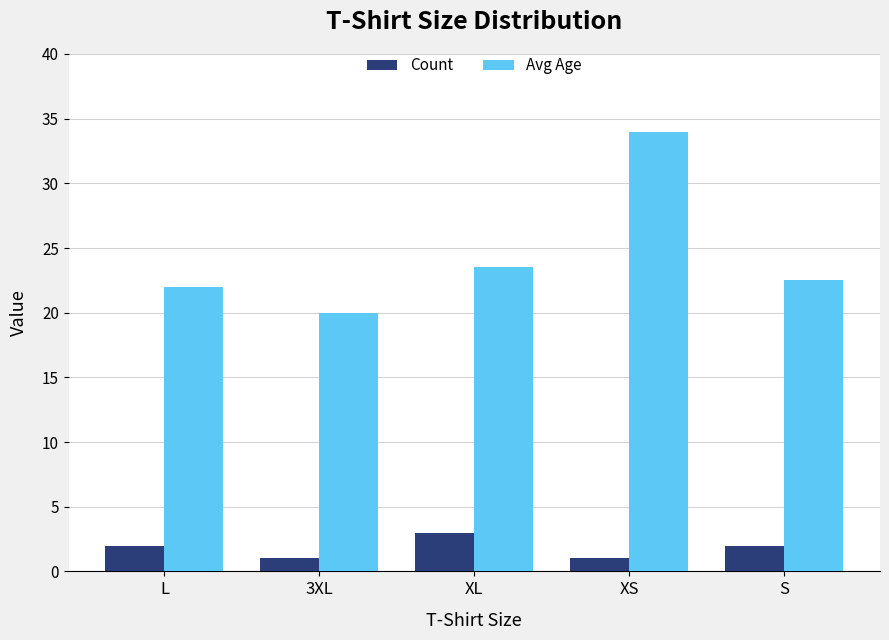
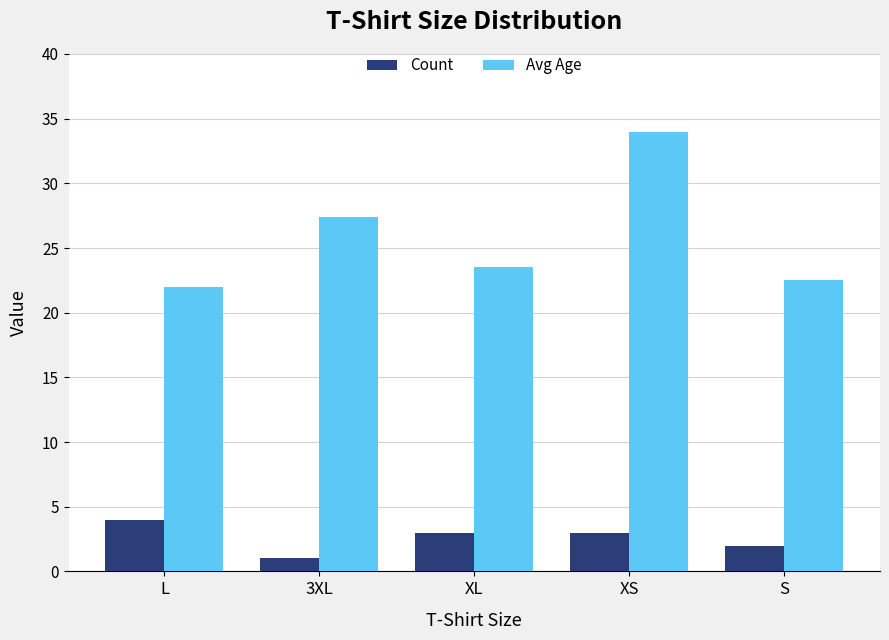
Count, L: 2 -> 4
Avg Age, 3XL: 20.0 -> 27.4
Count, XS: 1 -> 3
